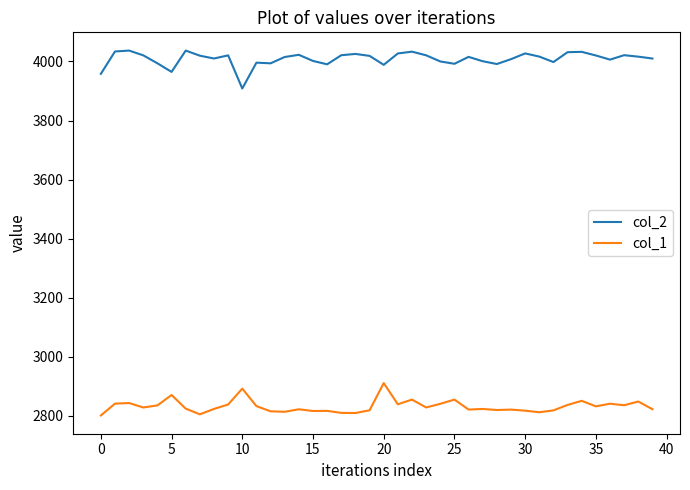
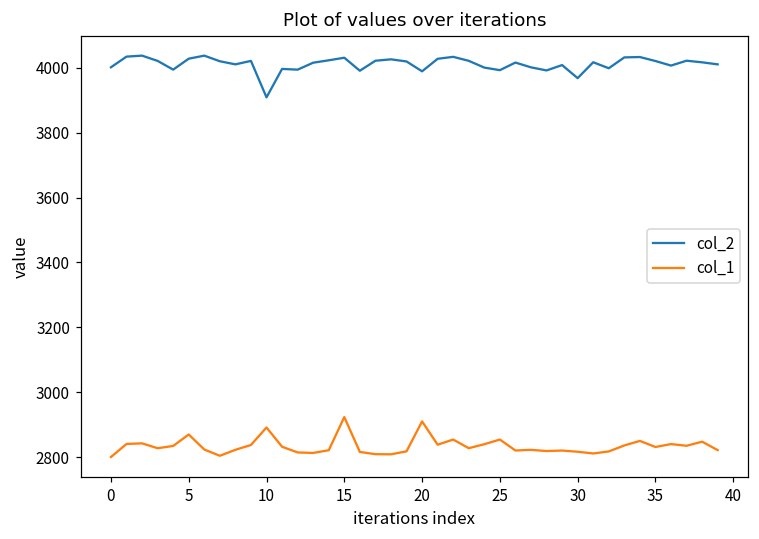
col_2, 0: 3960 -> 4000
col_2, 5: 3960 -> 4030
col_2, 15: 4000 -> 4030
col_1, 15: 2820 -> 2920
col_2, 30: 4030 -> 3970
